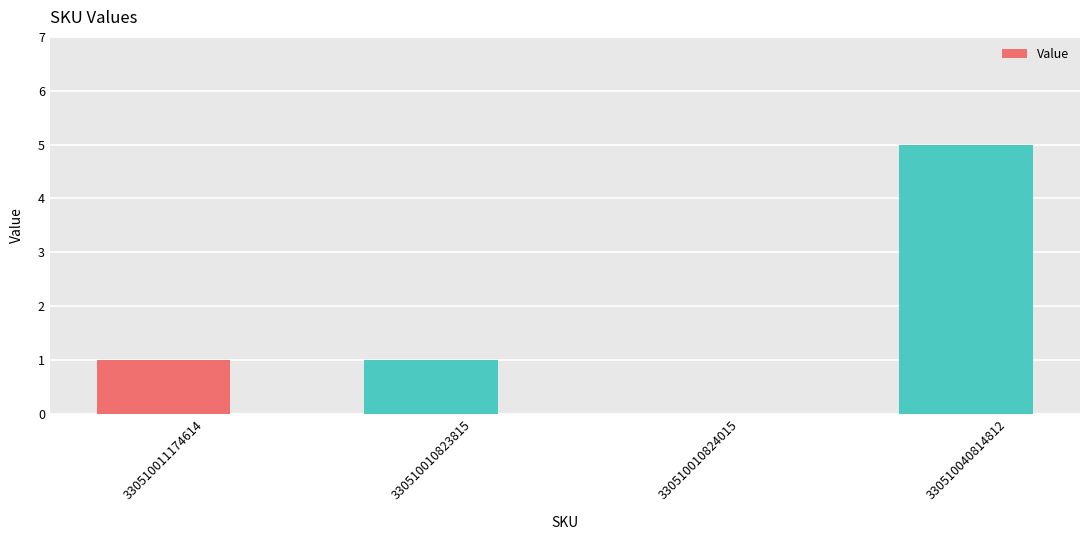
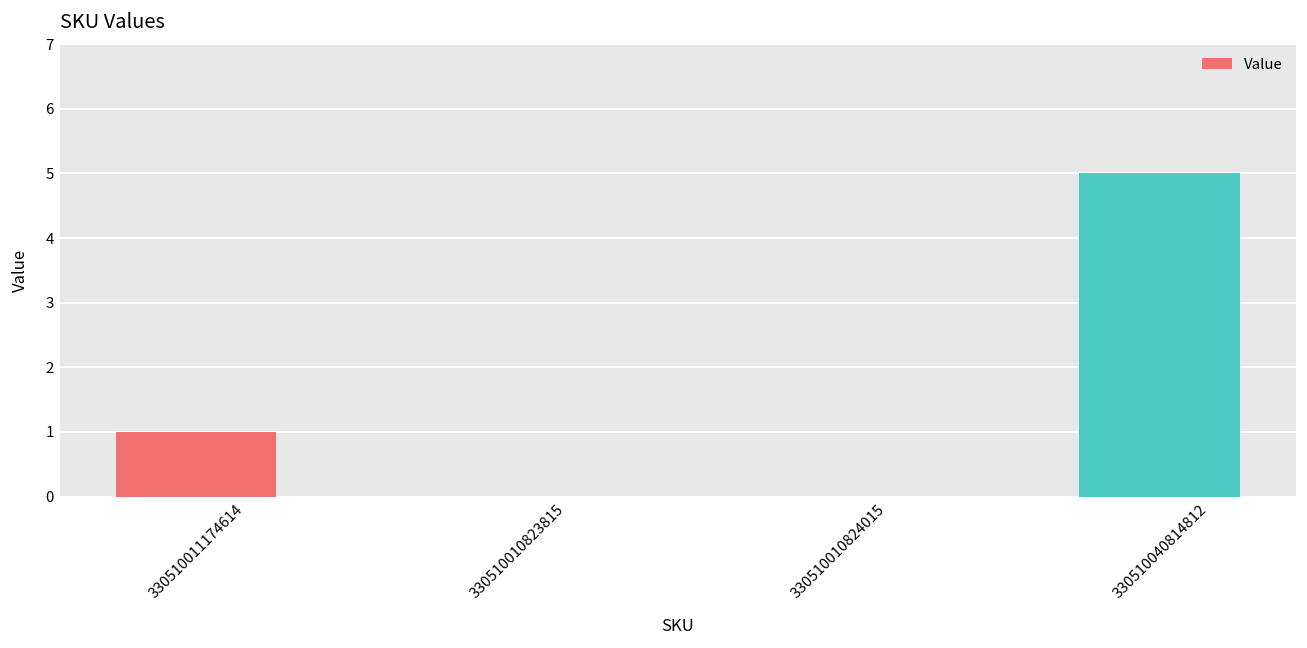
330510010823815: 1 -> 0
